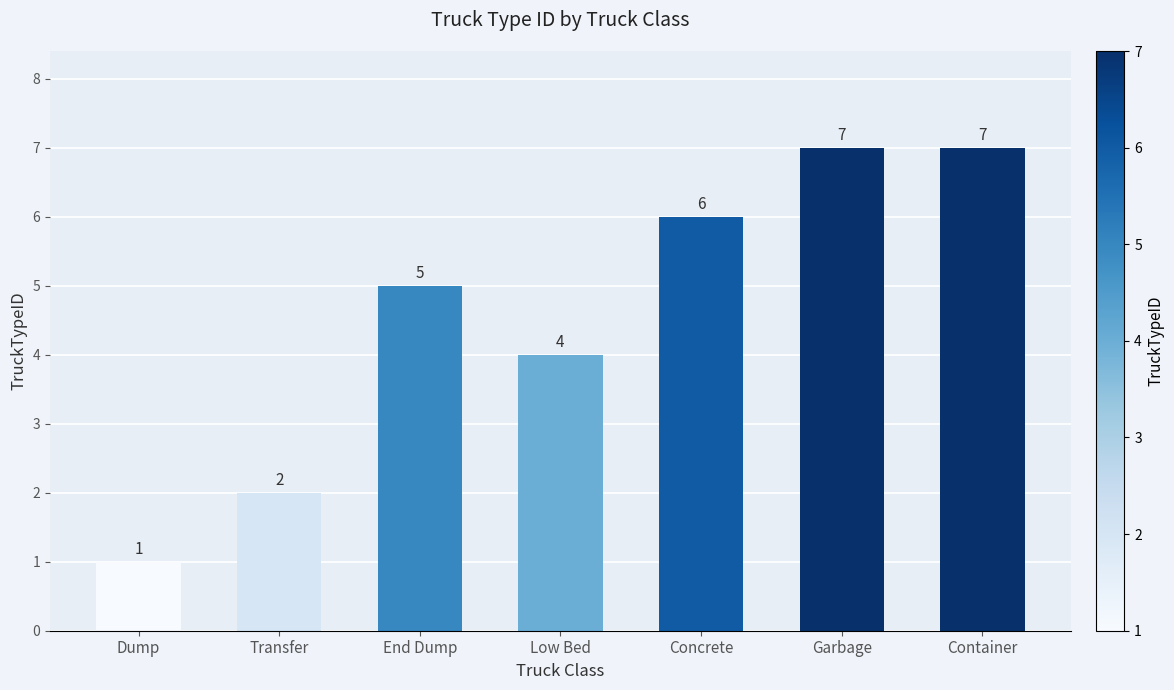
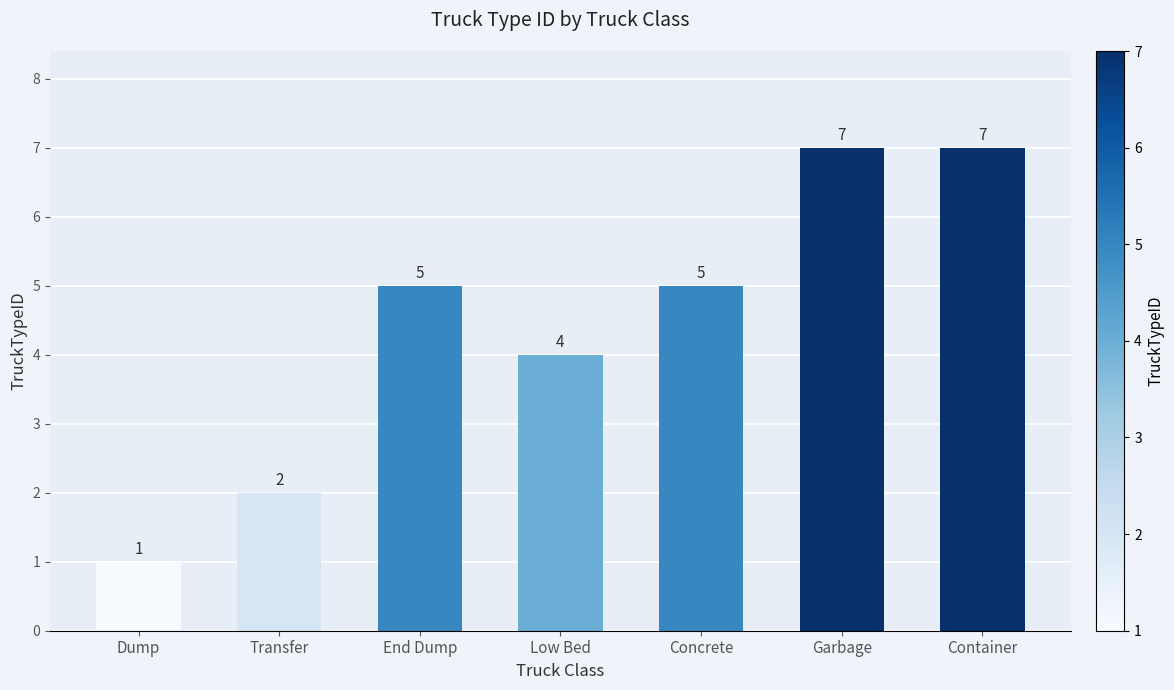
Concrete: 6 -> 5
